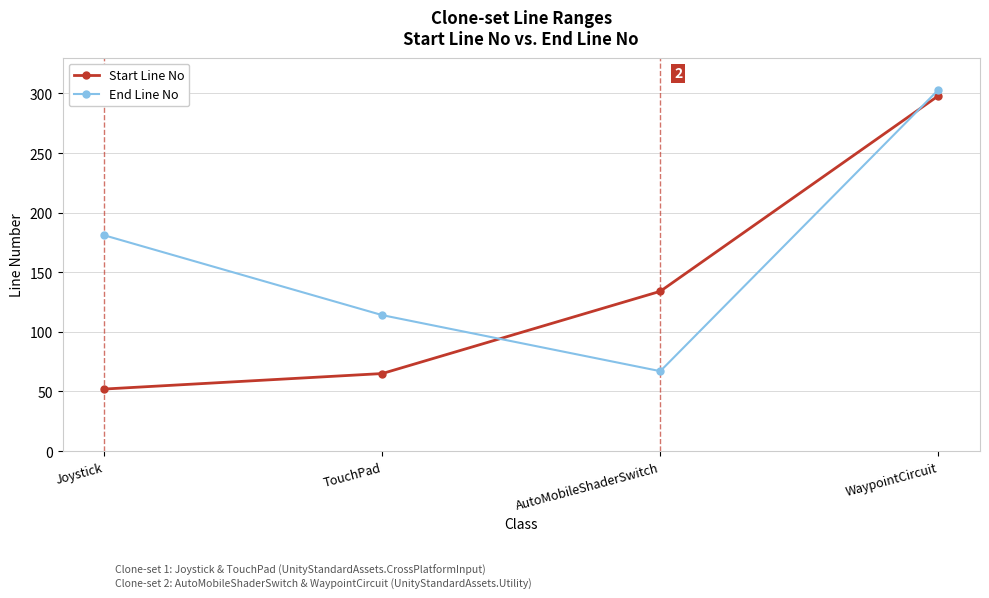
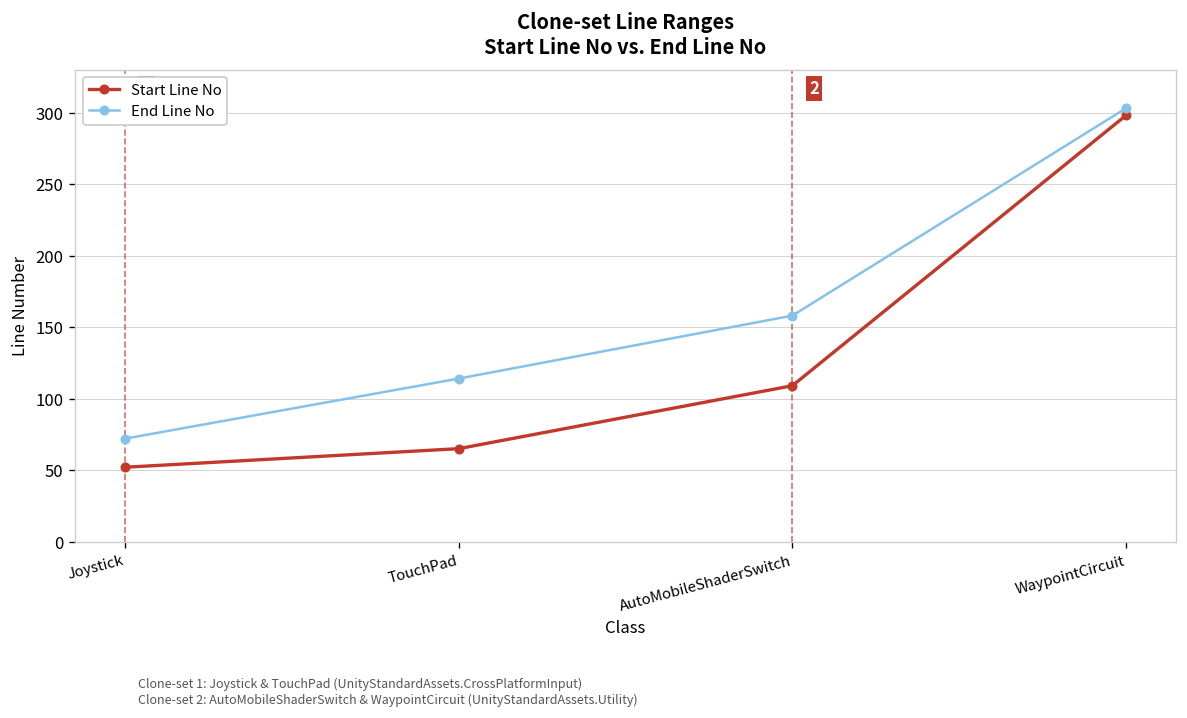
End Line No, Joystick: 181 -> 72
Start Line No, AutoMobileShaderSwitch: 134 -> 109
End Line No, AutoMobileShaderSwitch: 67 -> 158
